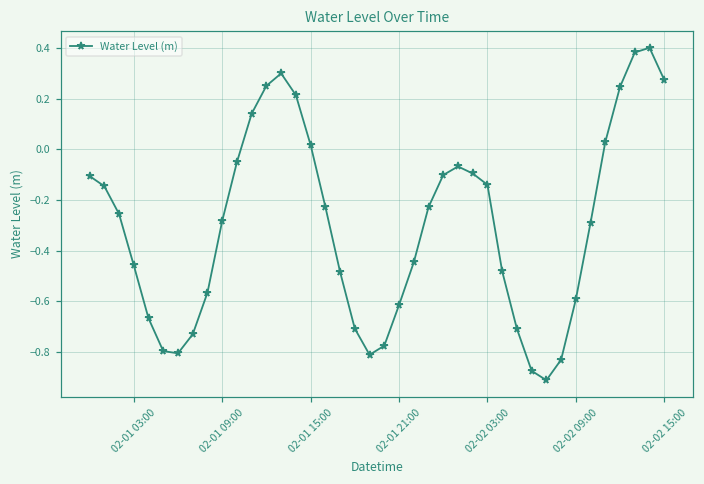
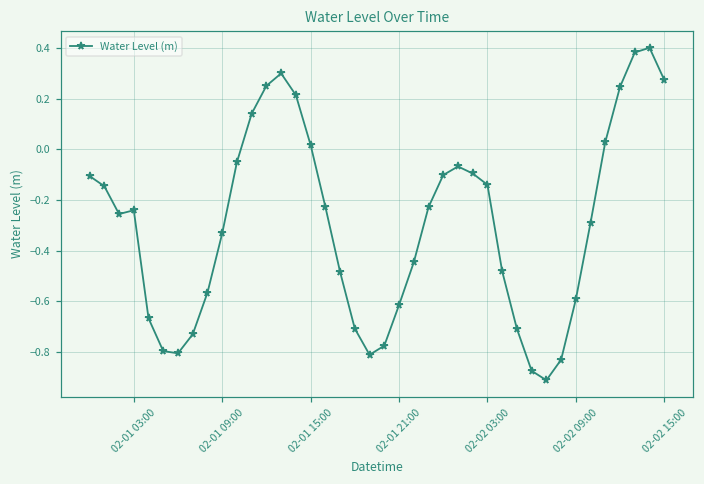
02-01 03:00: -0.46 -> -0.24
02-01 09:00: -0.28 -> -0.33
